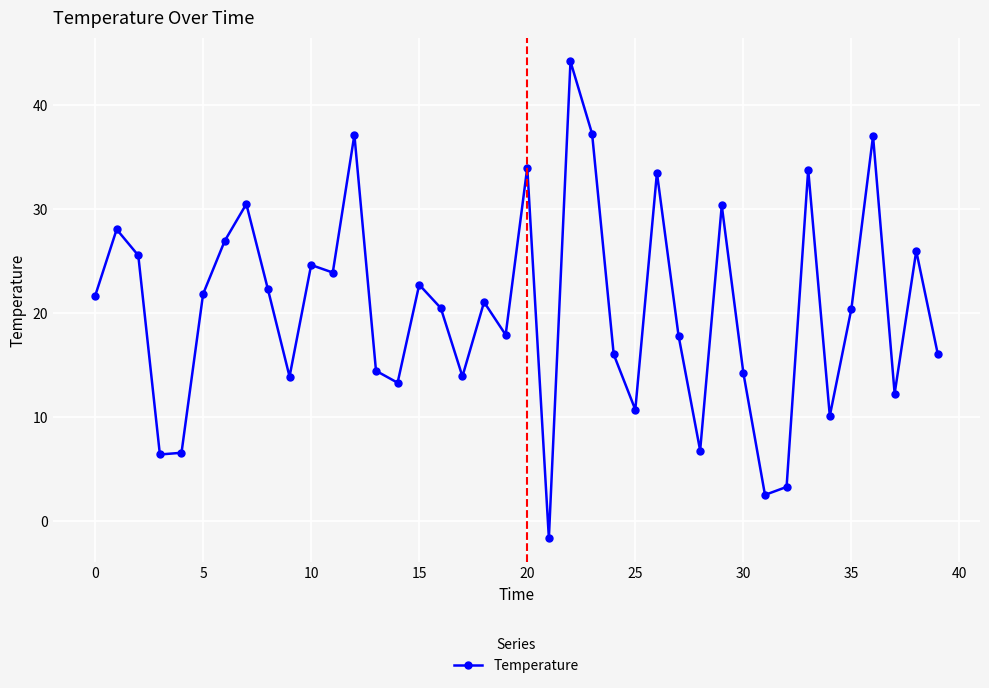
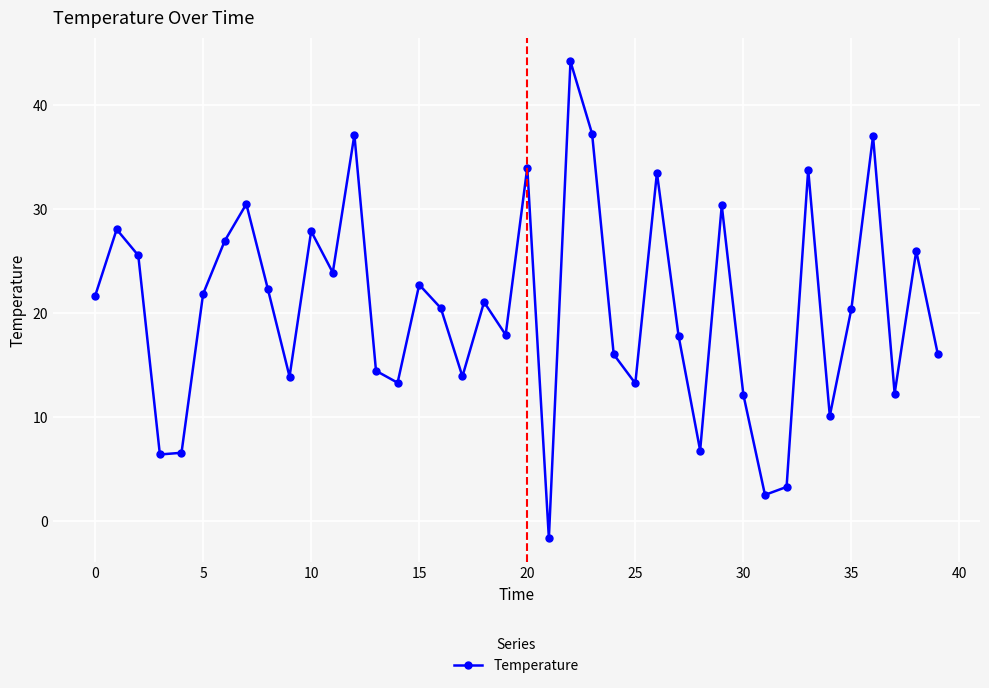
10: 24.6 -> 27.9
25: 10.7 -> 13.3
30: 14.3 -> 12.2
